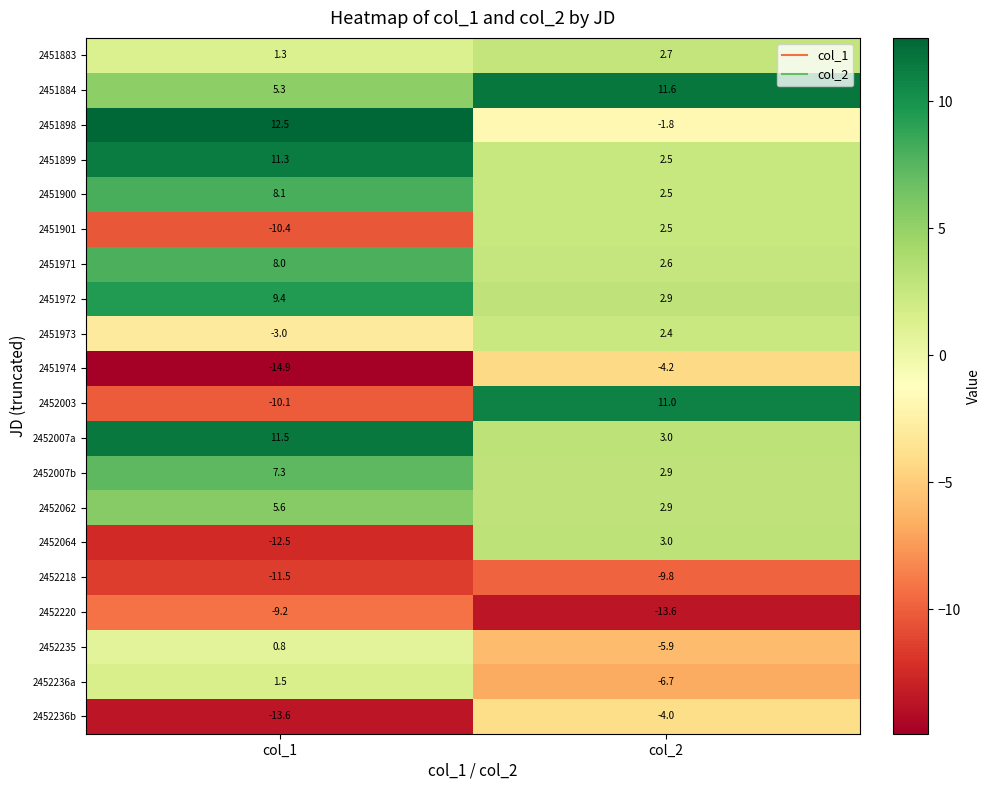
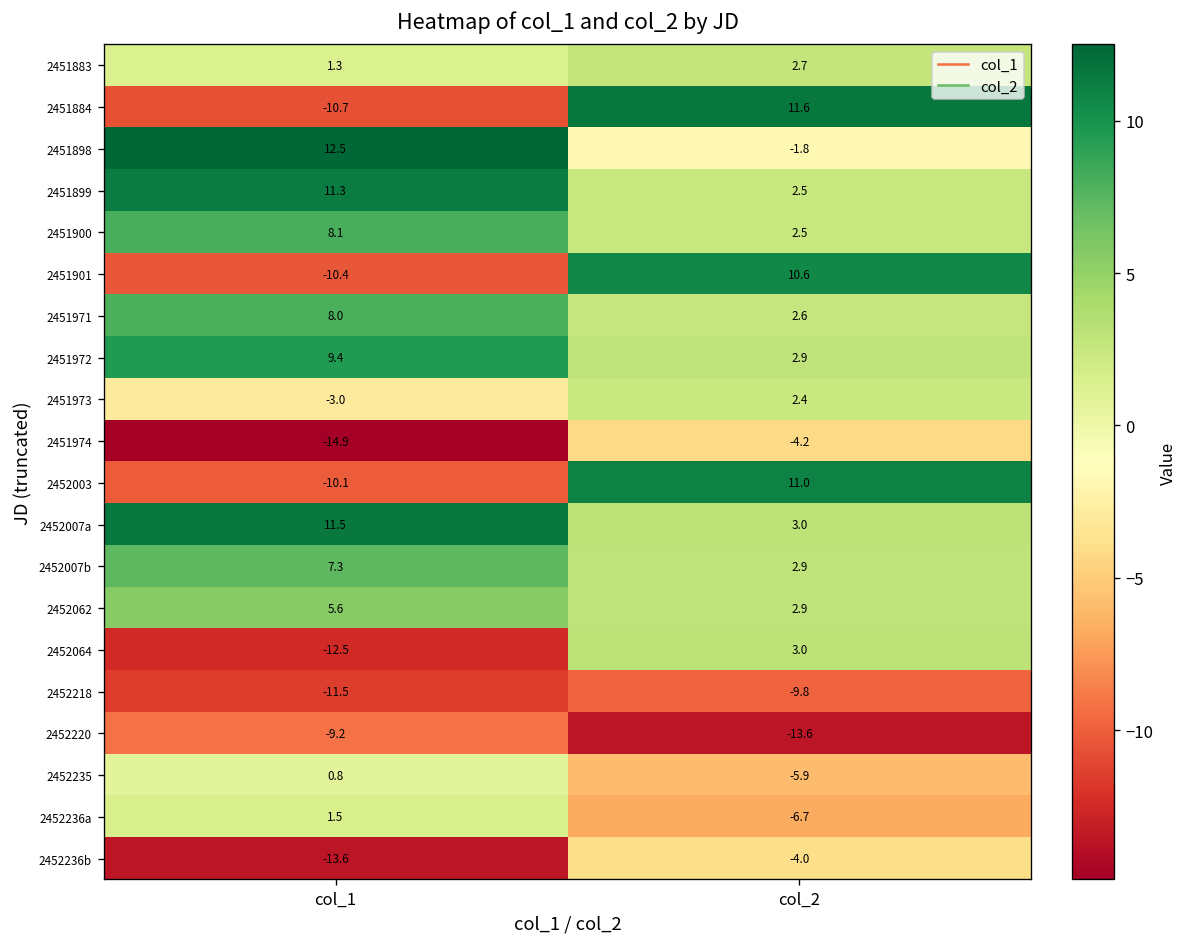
2451884, col_1: 5.3 -> -10.7
2451901, col_2: 2.5 -> 10.6
